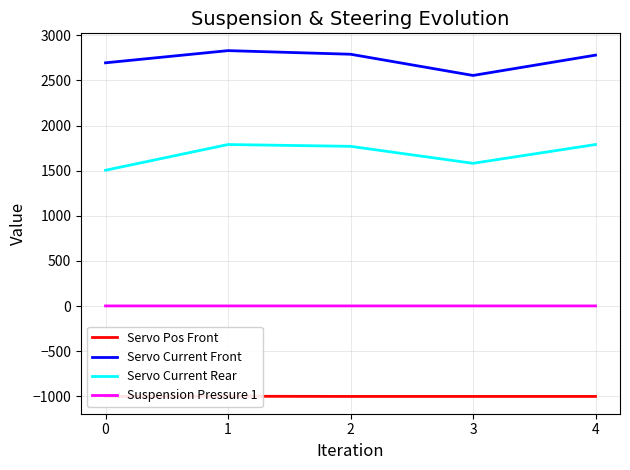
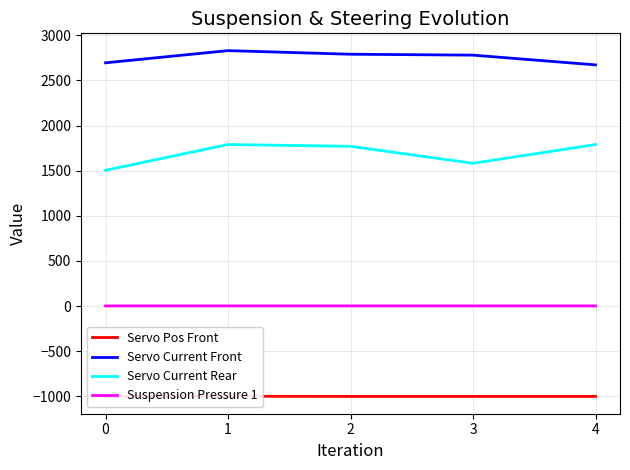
Servo Current Front, 3: 2600 -> 2800
Servo Current Front, 4: 2800 -> 2700
